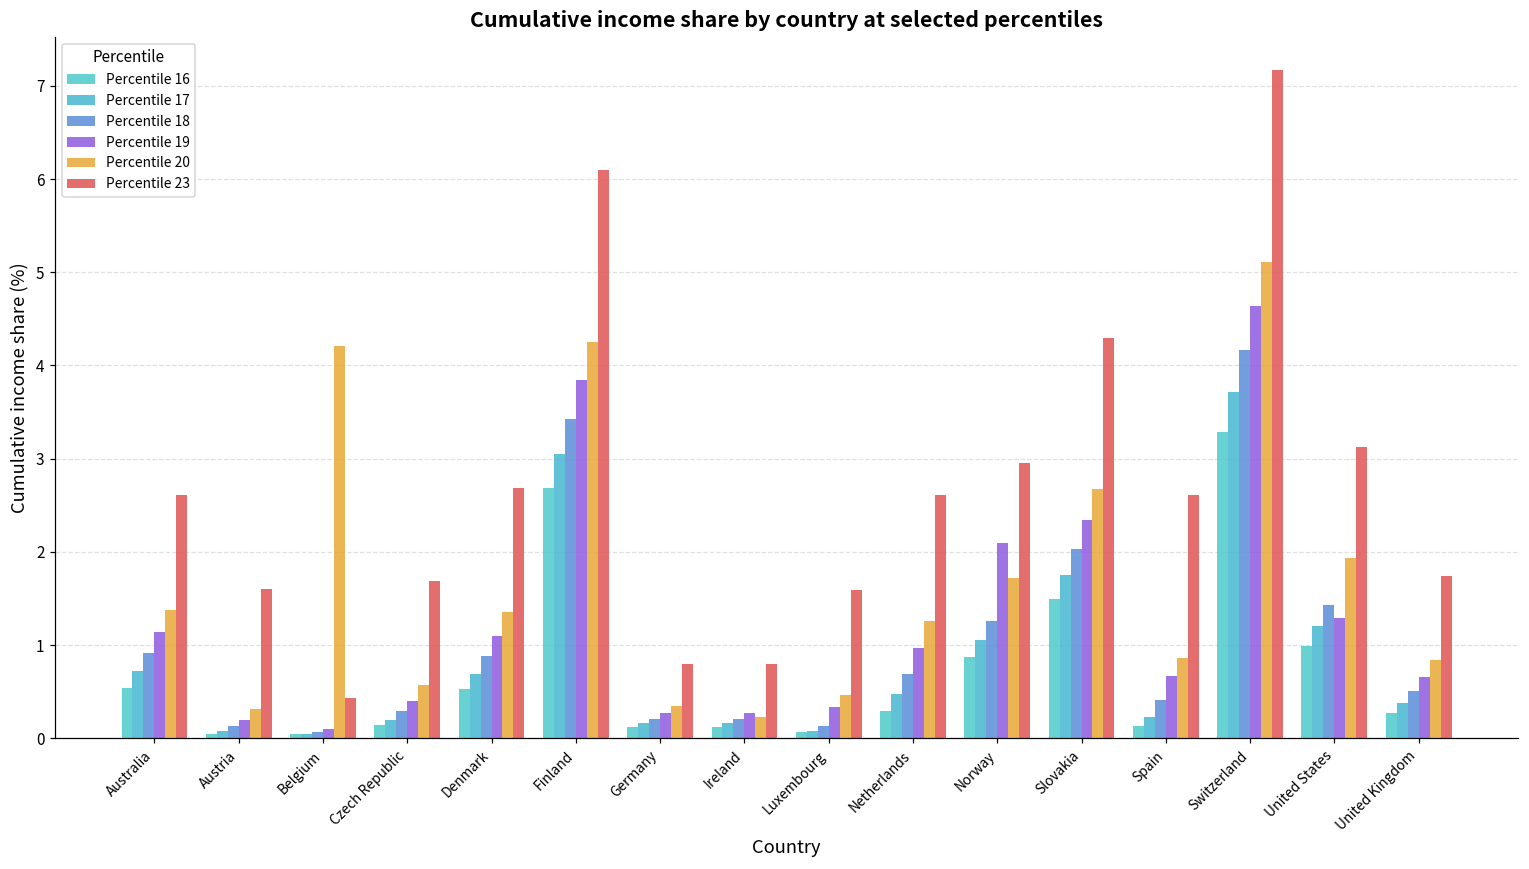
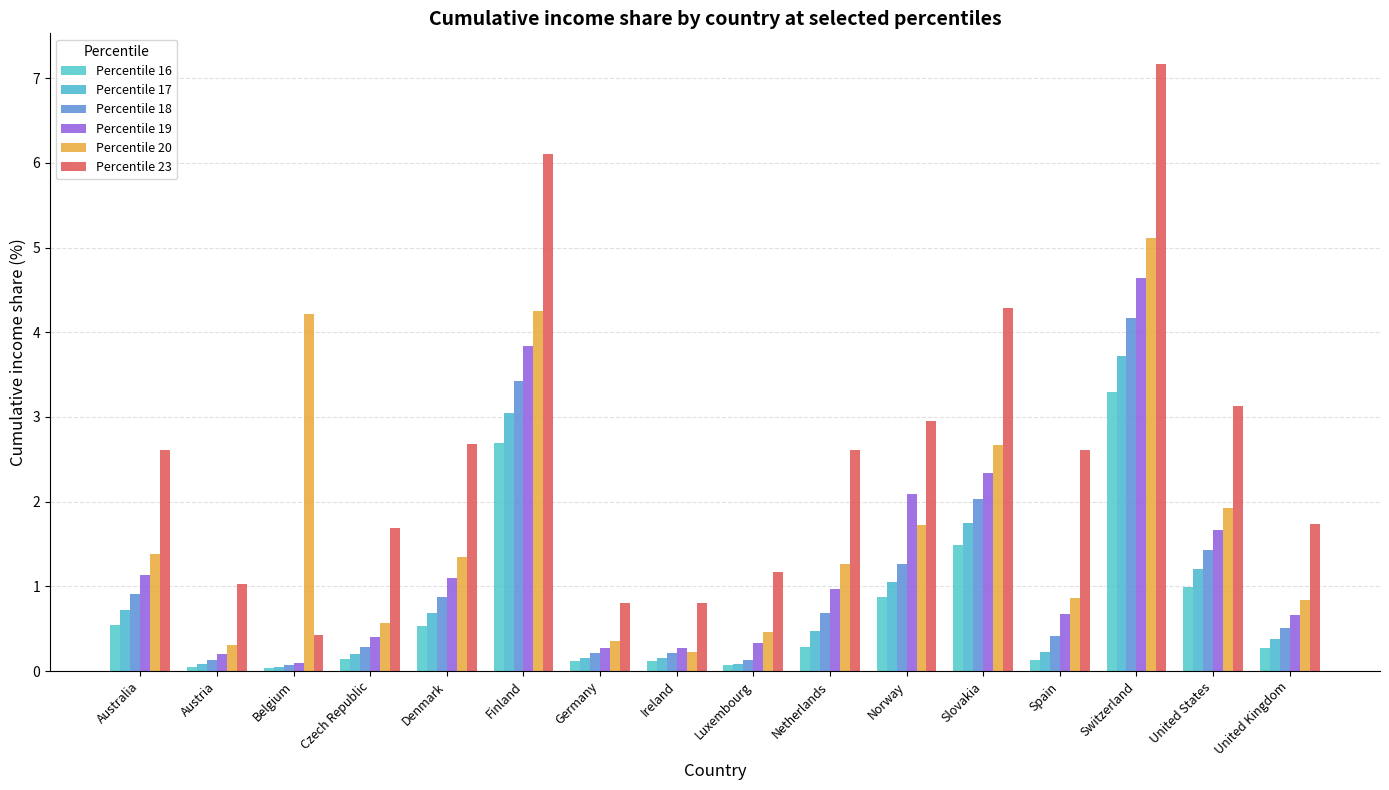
Percentile 23, Austria: 1.6 -> 1.0
Percentile 23, Luxembourg: 1.6 -> 1.2
Percentile 19, United States: 1.3 -> 1.7
